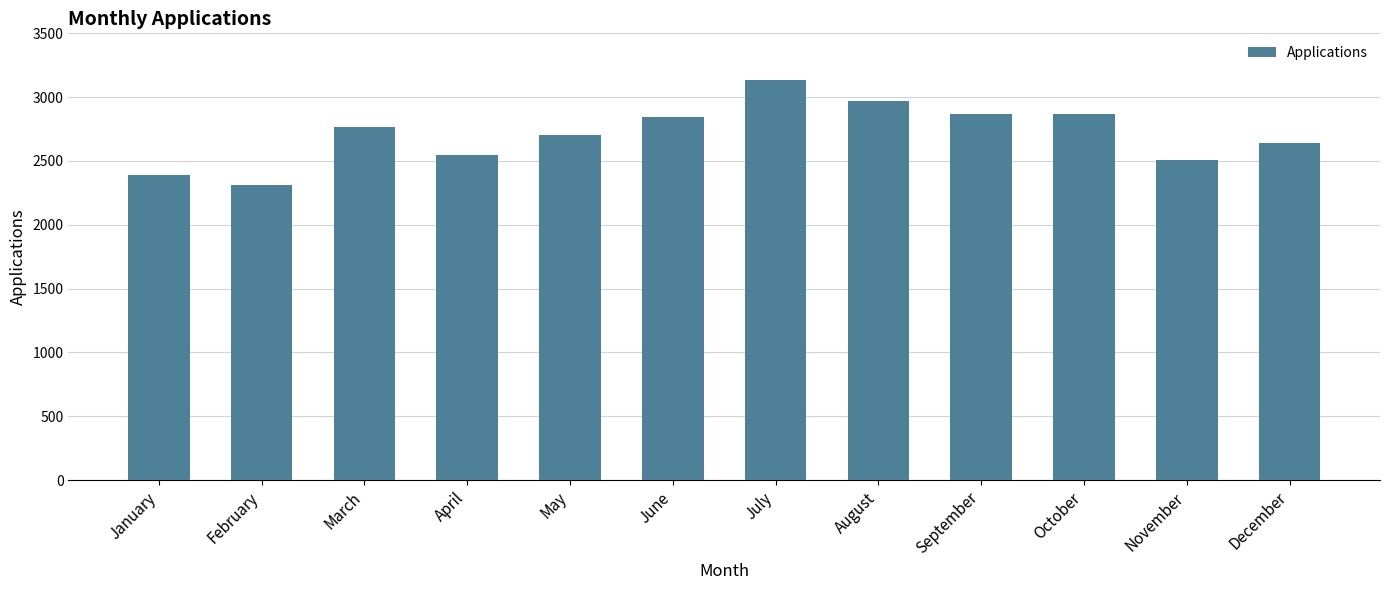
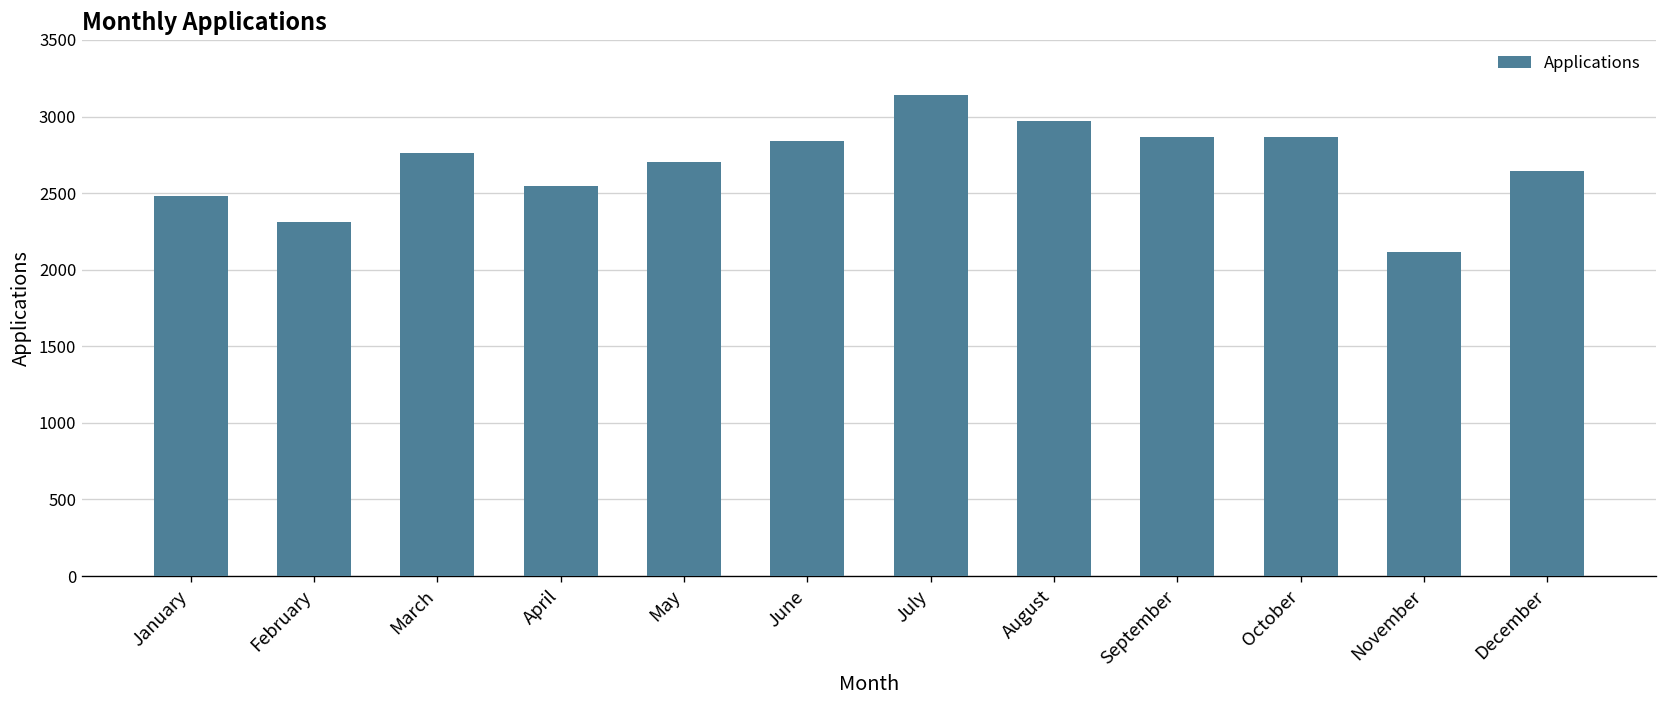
January: 2390 -> 2480
November: 2510 -> 2110
